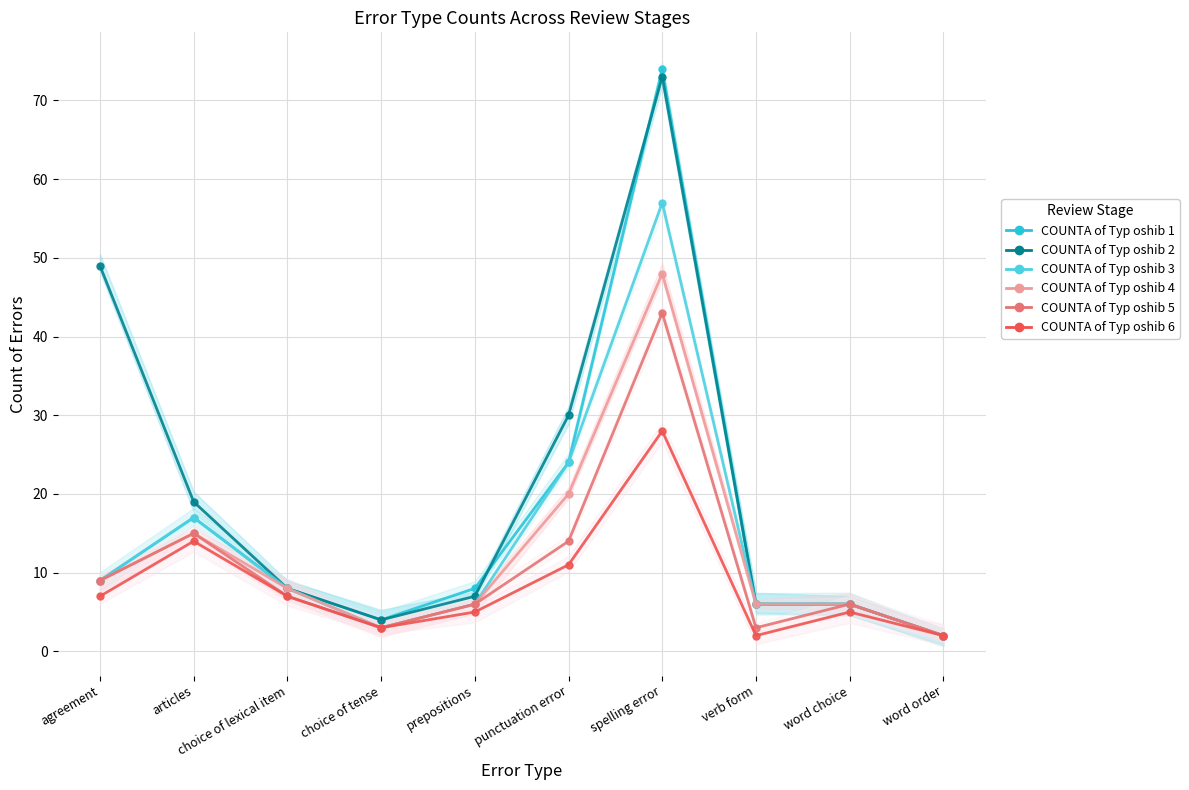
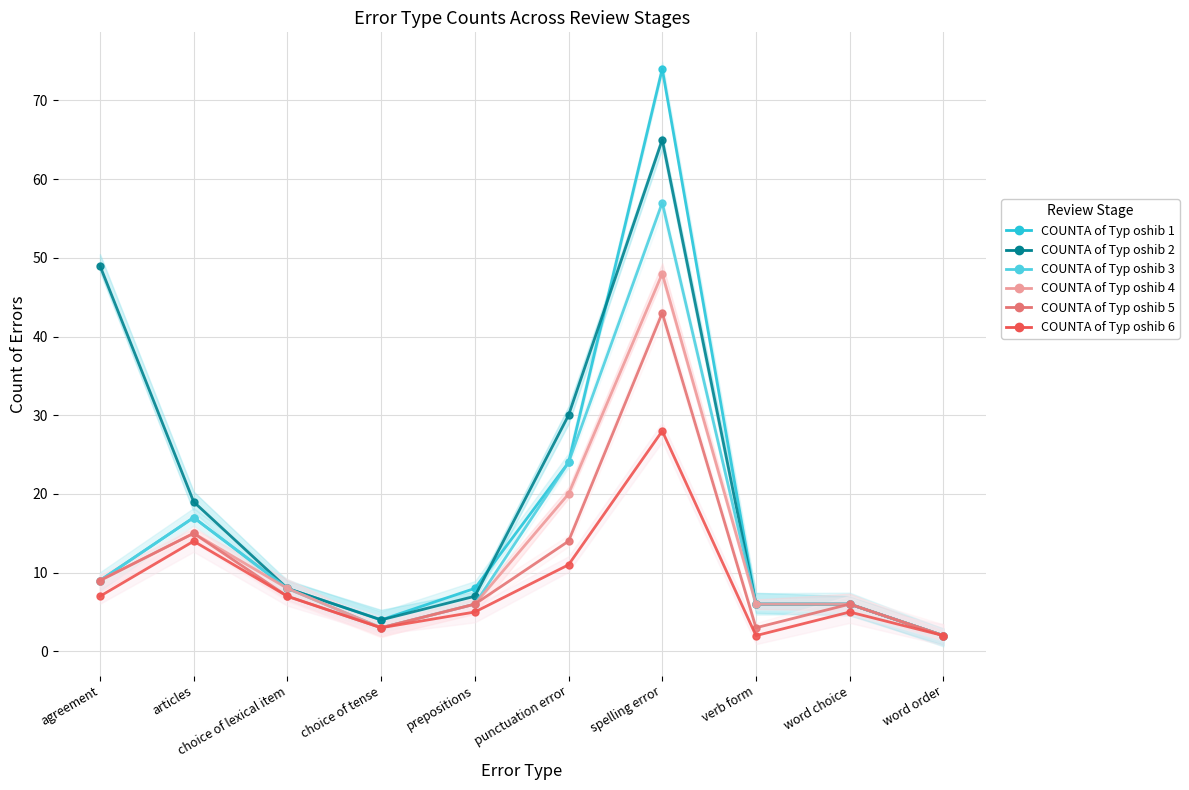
COUNTA of Typ oshib 2, spelling error: 73 -> 65
